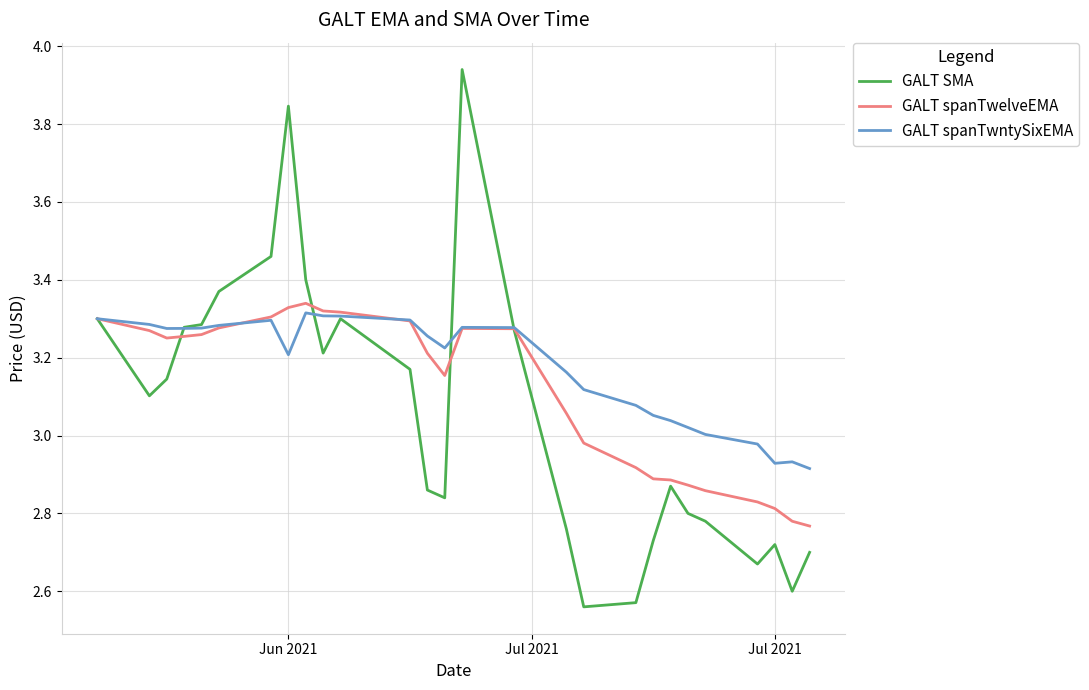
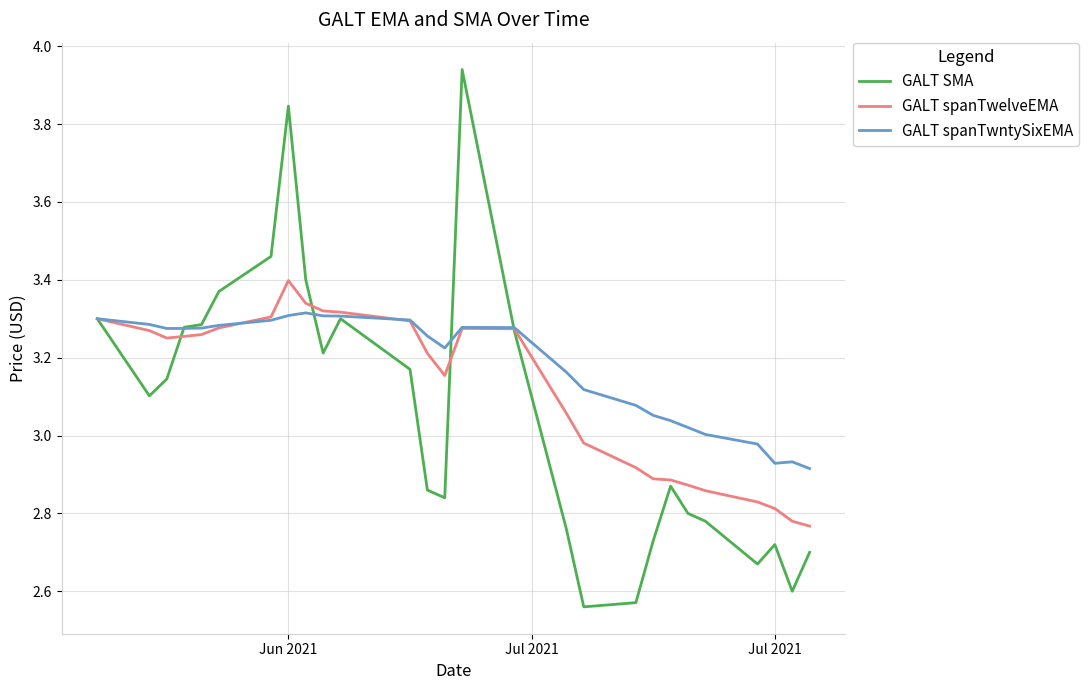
GALT spanTwelveEMA, Jun 2021: 3.33 -> 3.40
GALT spanTwntySixEMA, Jun 2021: 3.21 -> 3.31
